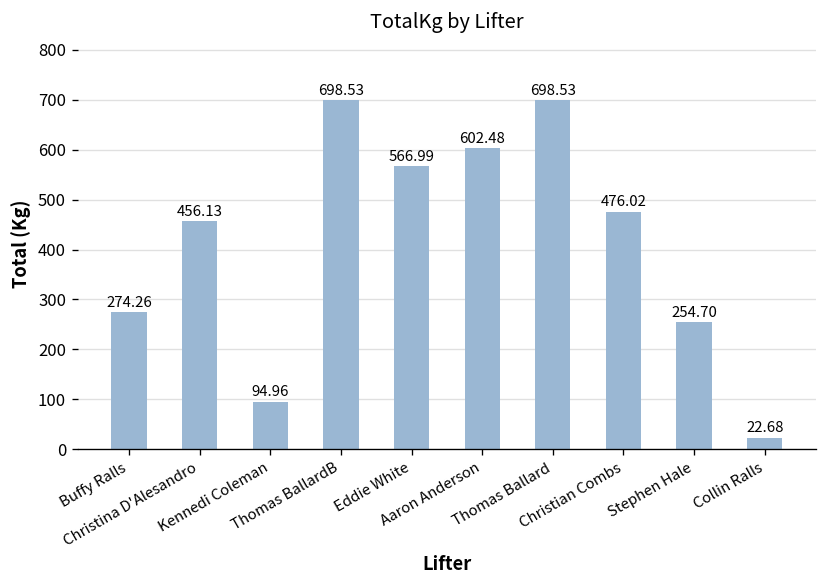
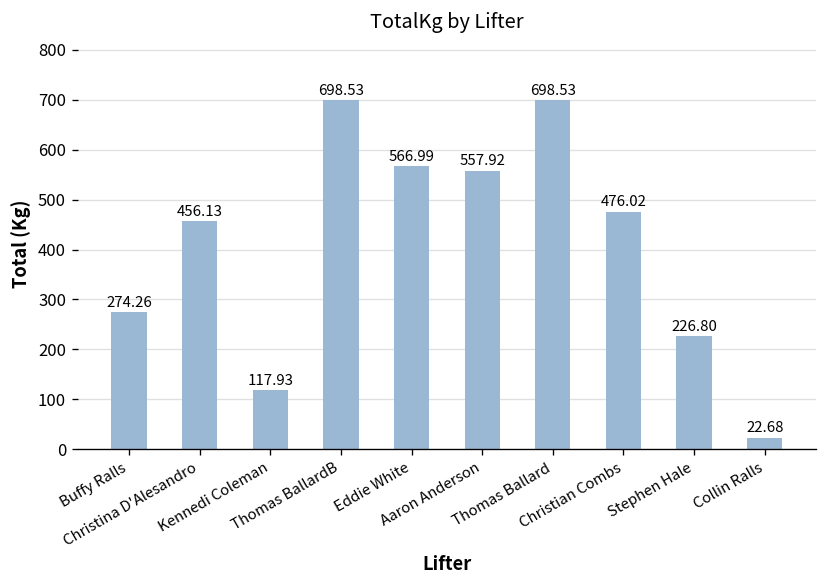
Kennedi Coleman: 94.96 -> 117.93
Aaron Anderson: 602.48 -> 557.92
Stephen Hale: 254.70 -> 226.80
